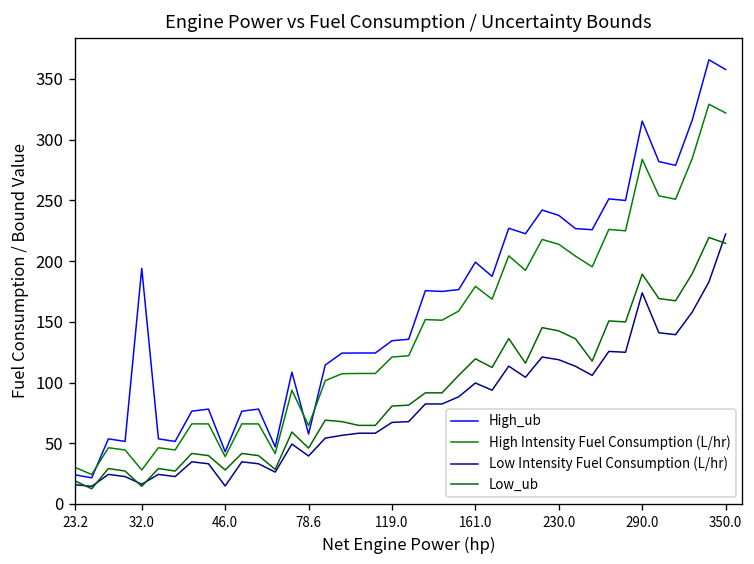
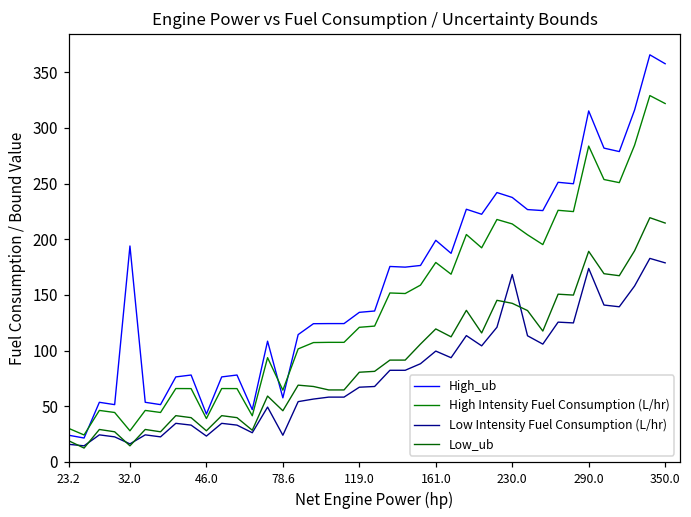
Low Intensity Fuel Consumption (L/hr), 46.0: 15 -> 23
Low Intensity Fuel Consumption (L/hr), 78.6: 40 -> 24
Low Intensity Fuel Consumption (L/hr), 230.0: 119 -> 168
Low Intensity Fuel Consumption (L/hr), 350.0: 222 -> 179
